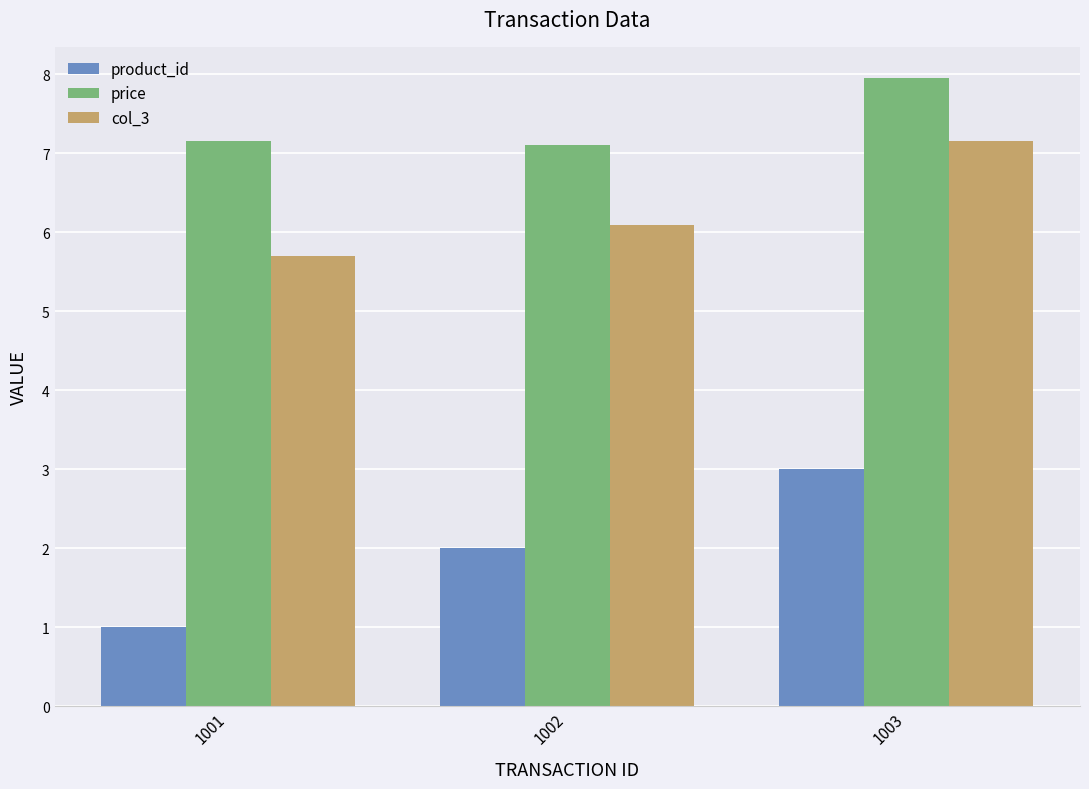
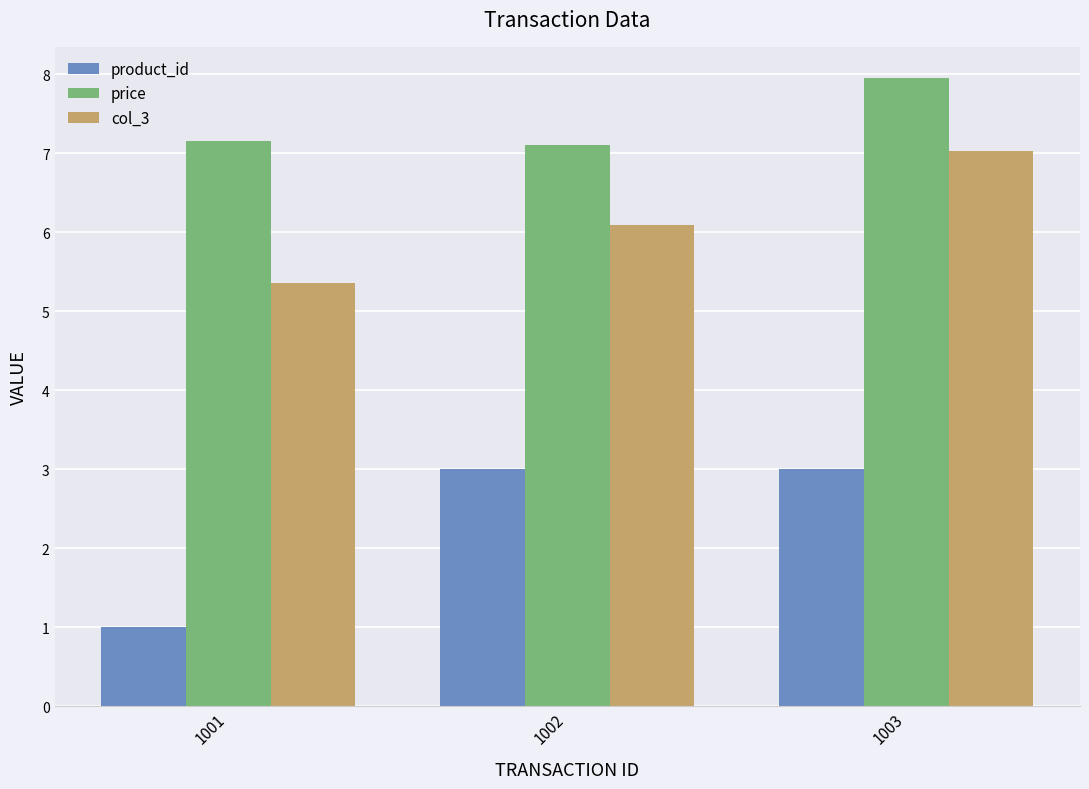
col_3, 1001: 5.7 -> 5.4
product_id, 1002: 2 -> 3
col_3, 1003: 7.2 -> 7.0
